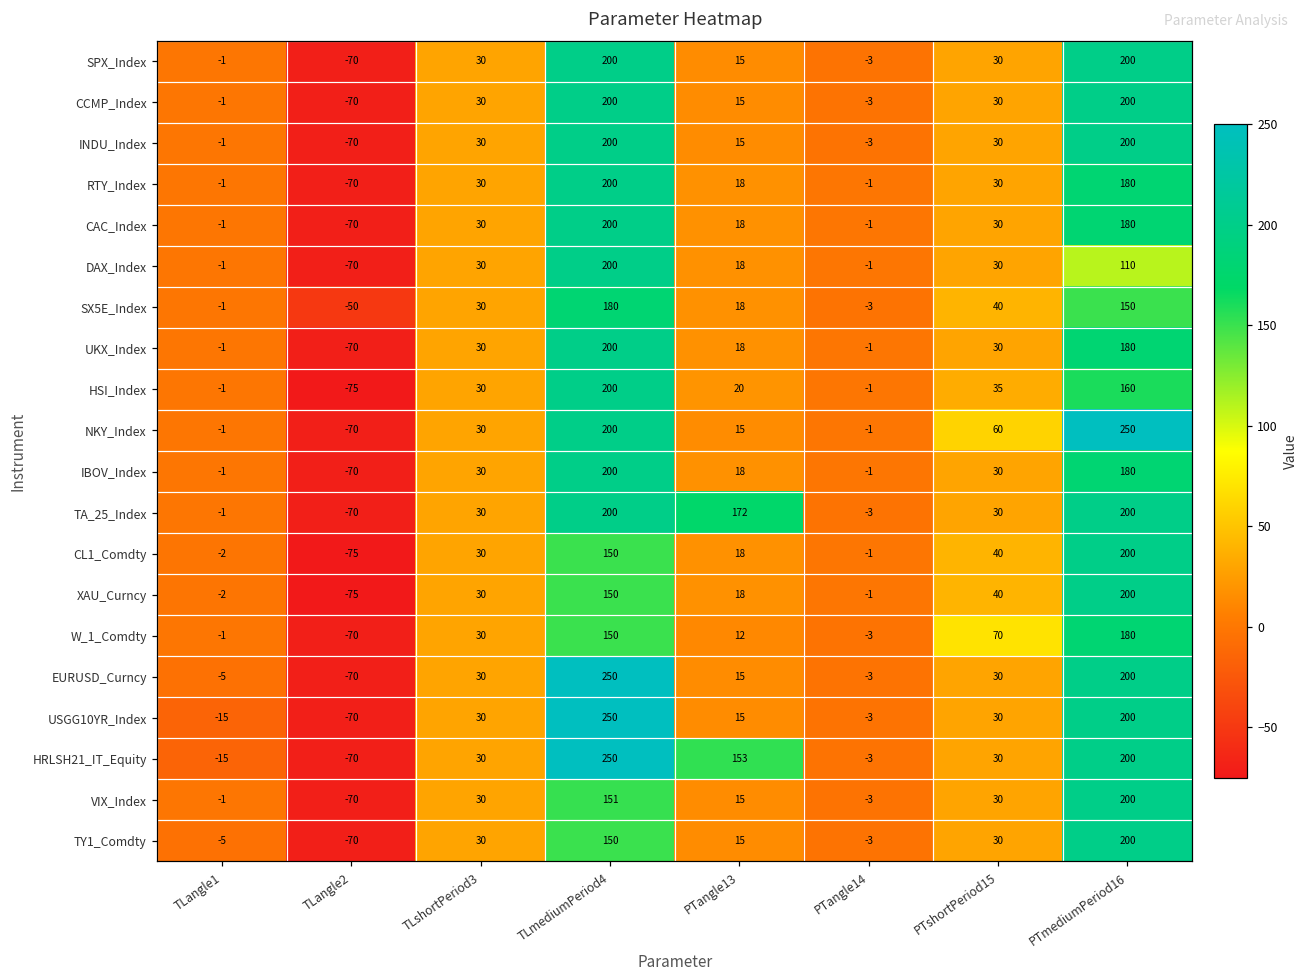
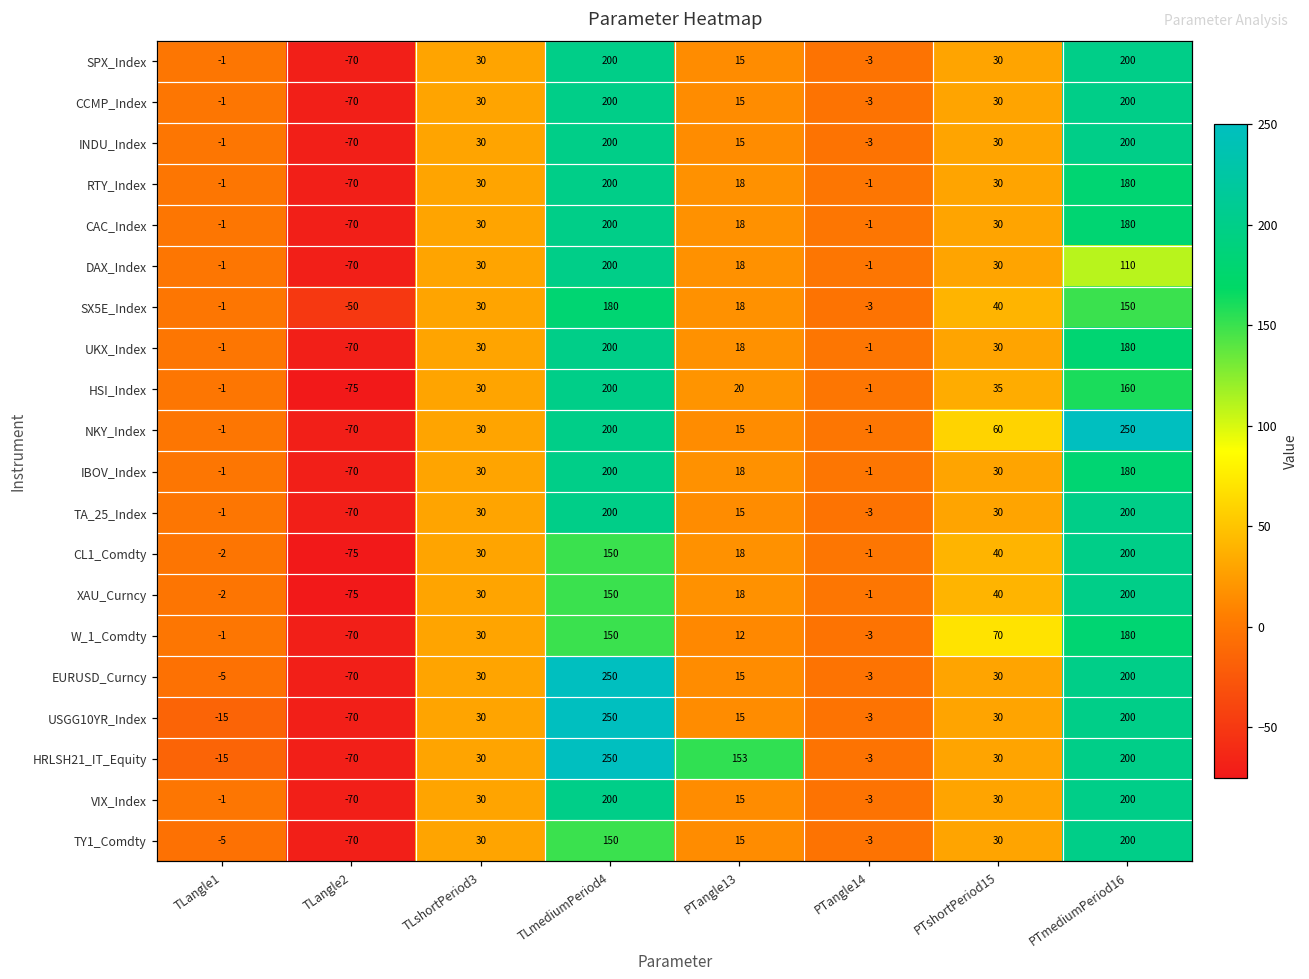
TA_25_Index, PTangle13: 172 -> 15
VIX_Index, TLmediumPeriod4: 151 -> 200
